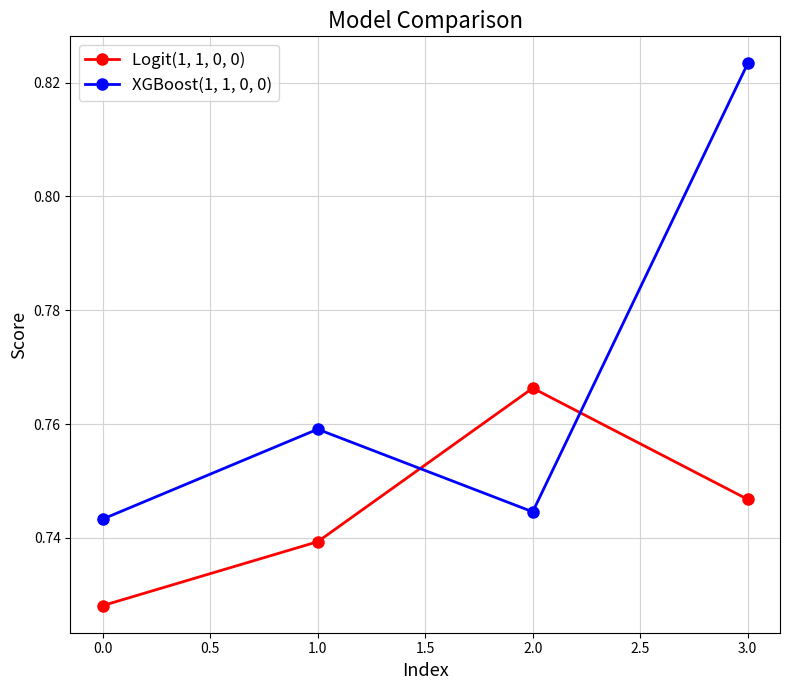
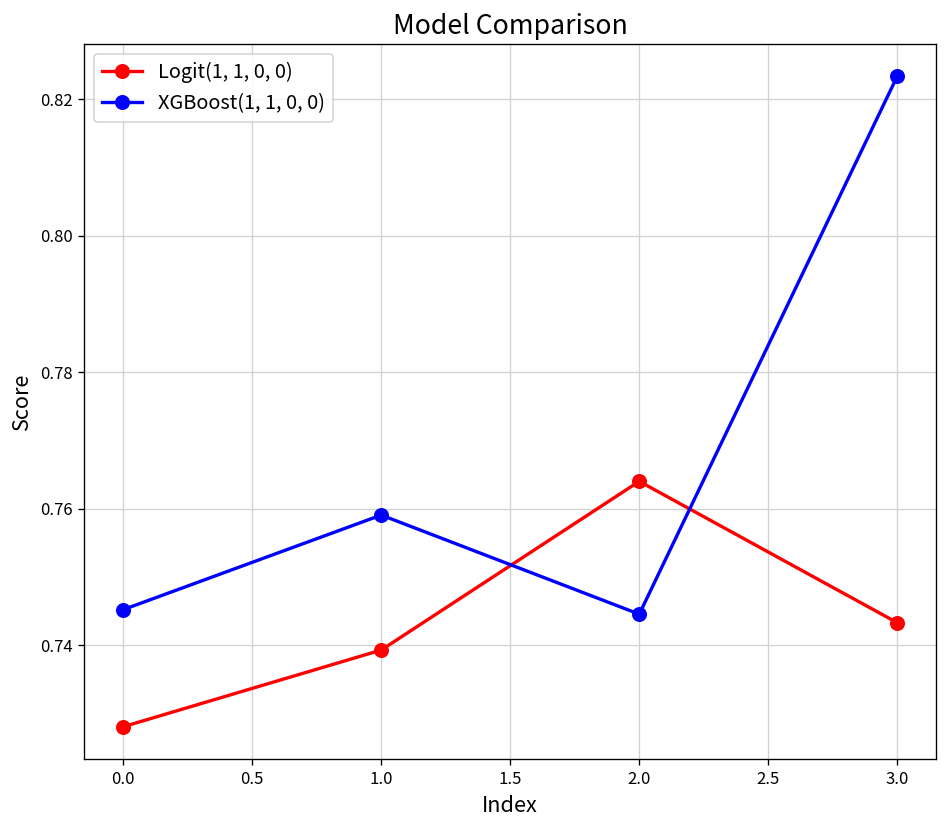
XGBoost(1, 1, 0, 0), 0.0: 0.743 -> 0.745
Logit(1, 1, 0, 0), 2.0: 0.766 -> 0.764
Logit(1, 1, 0, 0), 3.0: 0.747 -> 0.743
